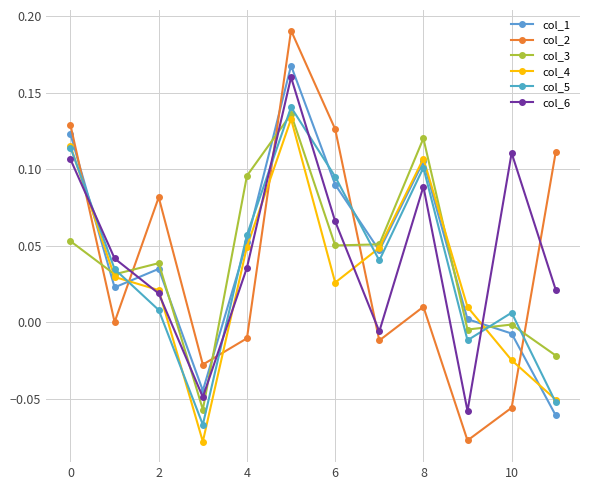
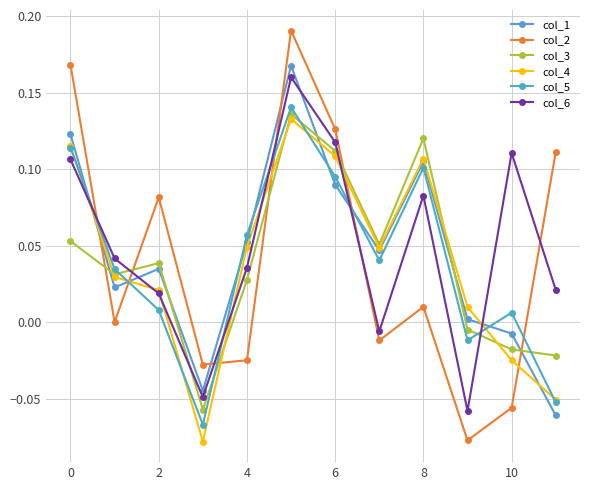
col_2, 0: 0.129 -> 0.168
col_2, 4: -0.010 -> -0.025
col_3, 4: 0.096 -> 0.028
col_3, 6: 0.050 -> 0.112
col_4, 6: 0.026 -> 0.109
col_6, 6: 0.066 -> 0.118
col_6, 8: 0.089 -> 0.083
col_3, 10: -0.001 -> -0.018
